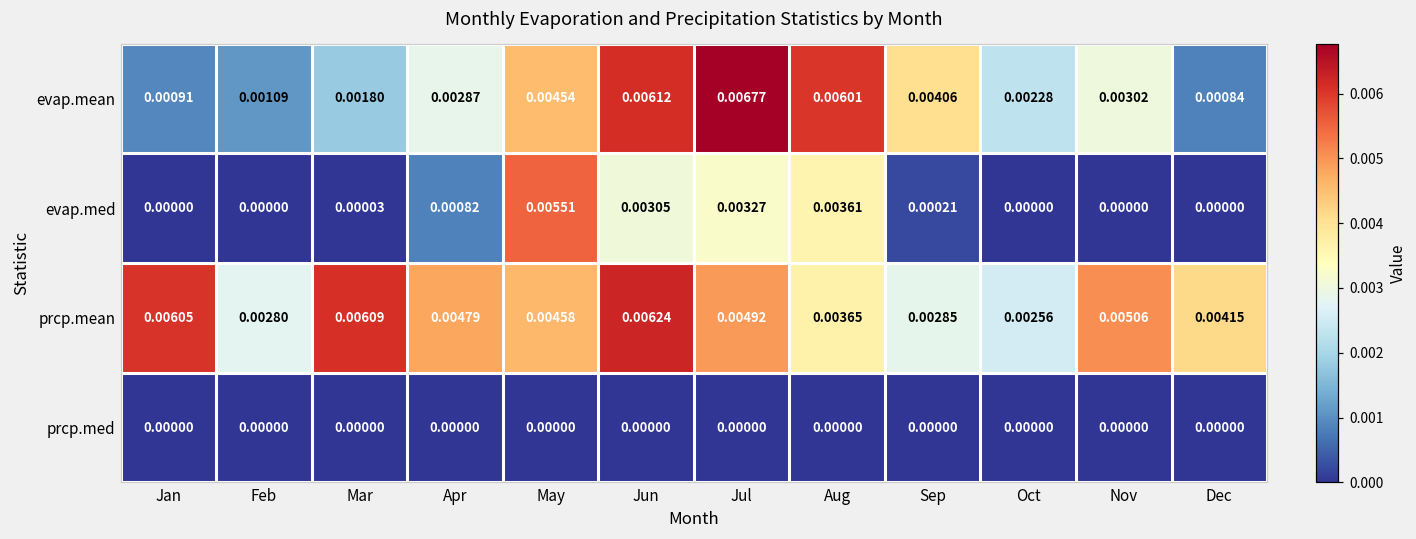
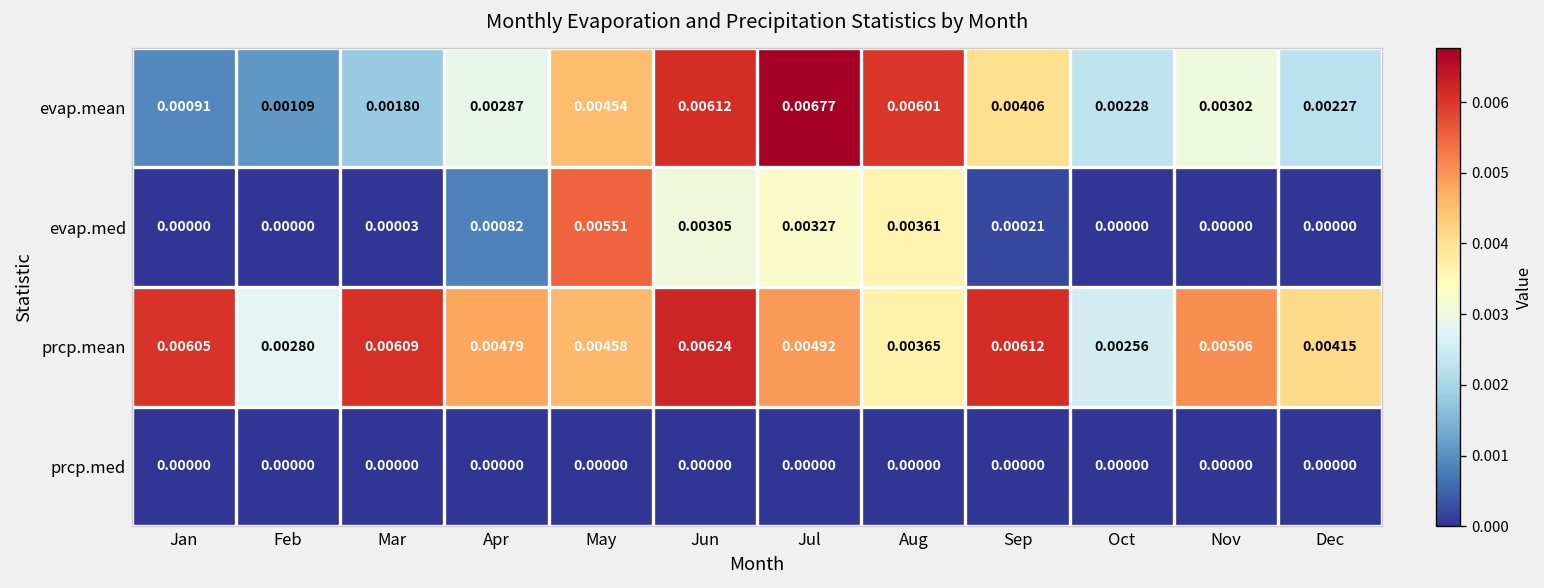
evap.mean, Dec: 0.00084 -> 0.00227
prcp.mean, Sep: 0.00285 -> 0.00612
